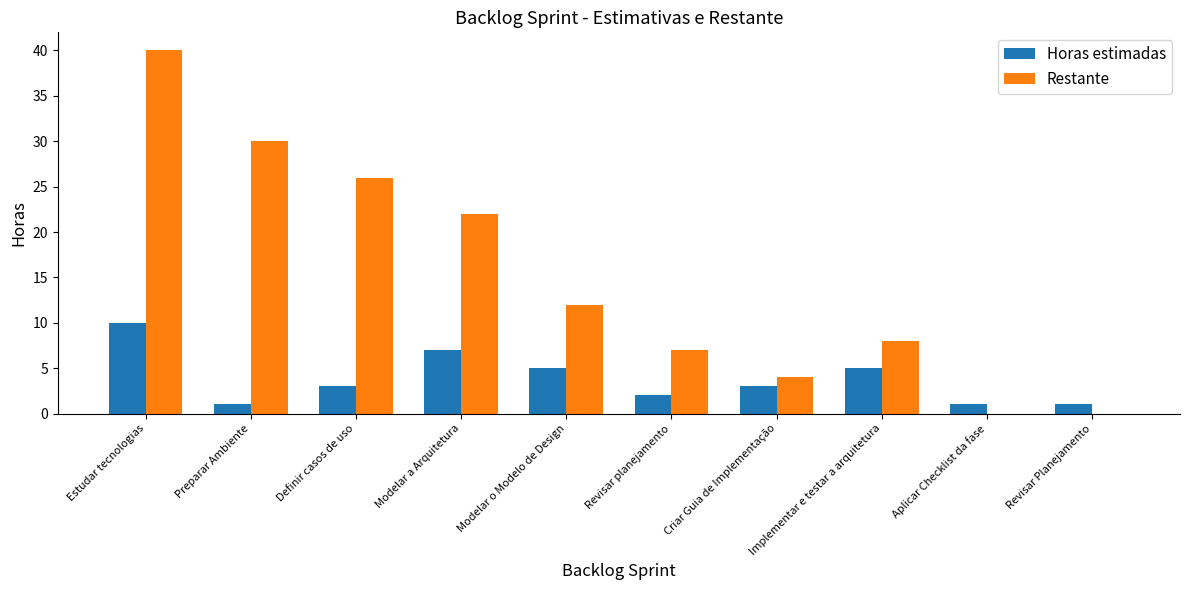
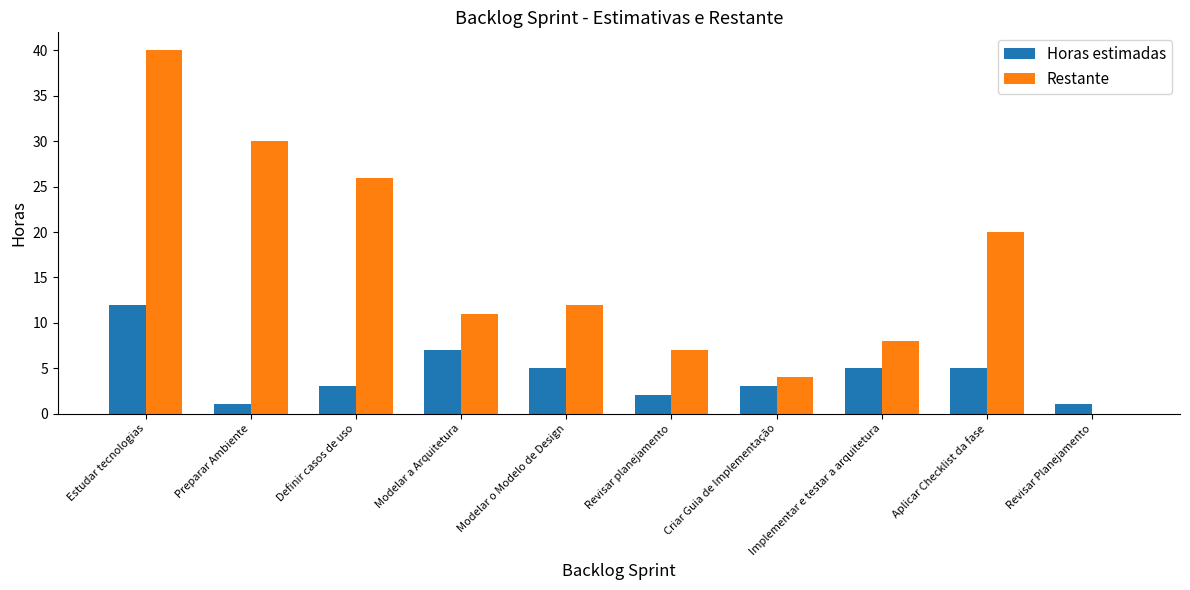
Horas estimadas, Estudar tecnologias: 10 -> 12
Restante, Modelar a Arquitetura: 22 -> 11
Horas estimadas, Aplicar Checklist da fase: 1 -> 5
Restante, Aplicar Checklist da fase: 0 -> 20
